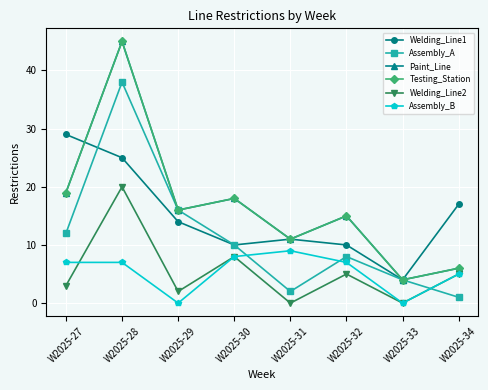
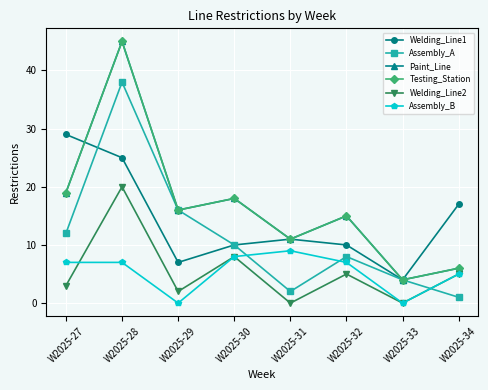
Welding_Line1, W2025-29: 14 -> 7
